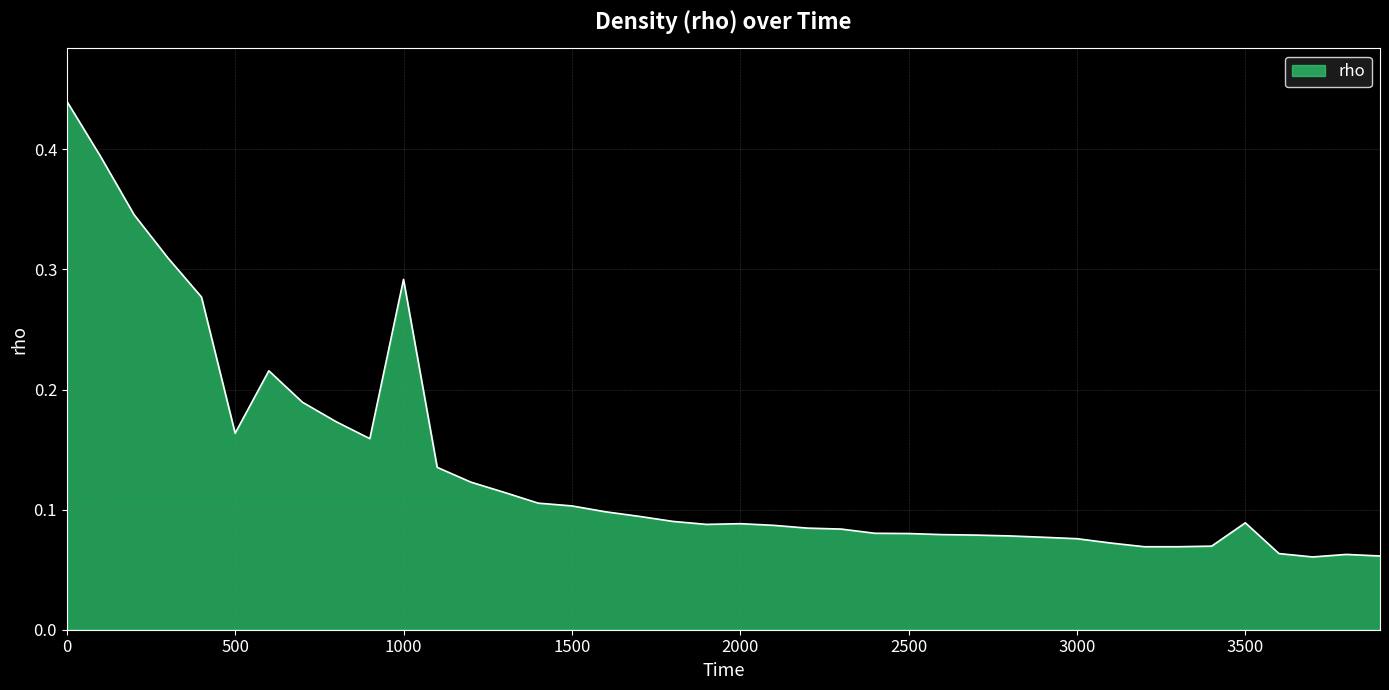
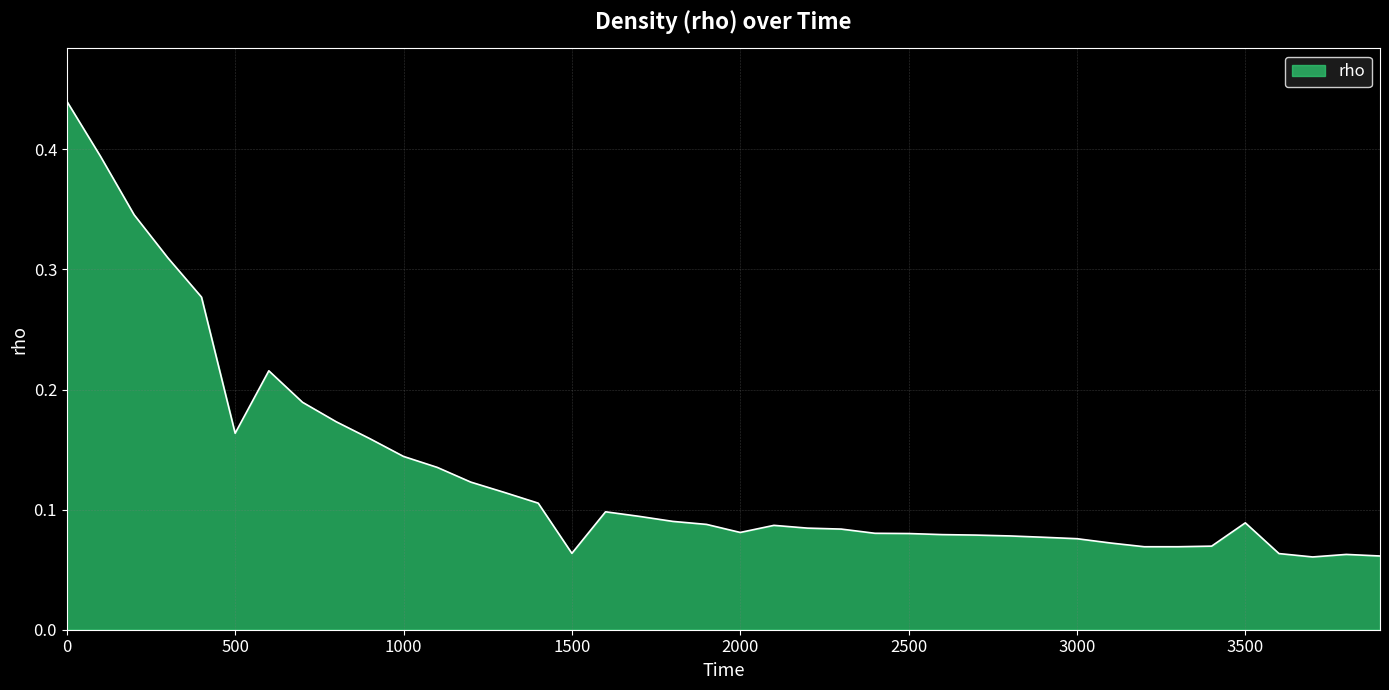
1000: 0.292 -> 0.144
1500: 0.103 -> 0.064
2000: 0.088 -> 0.081
